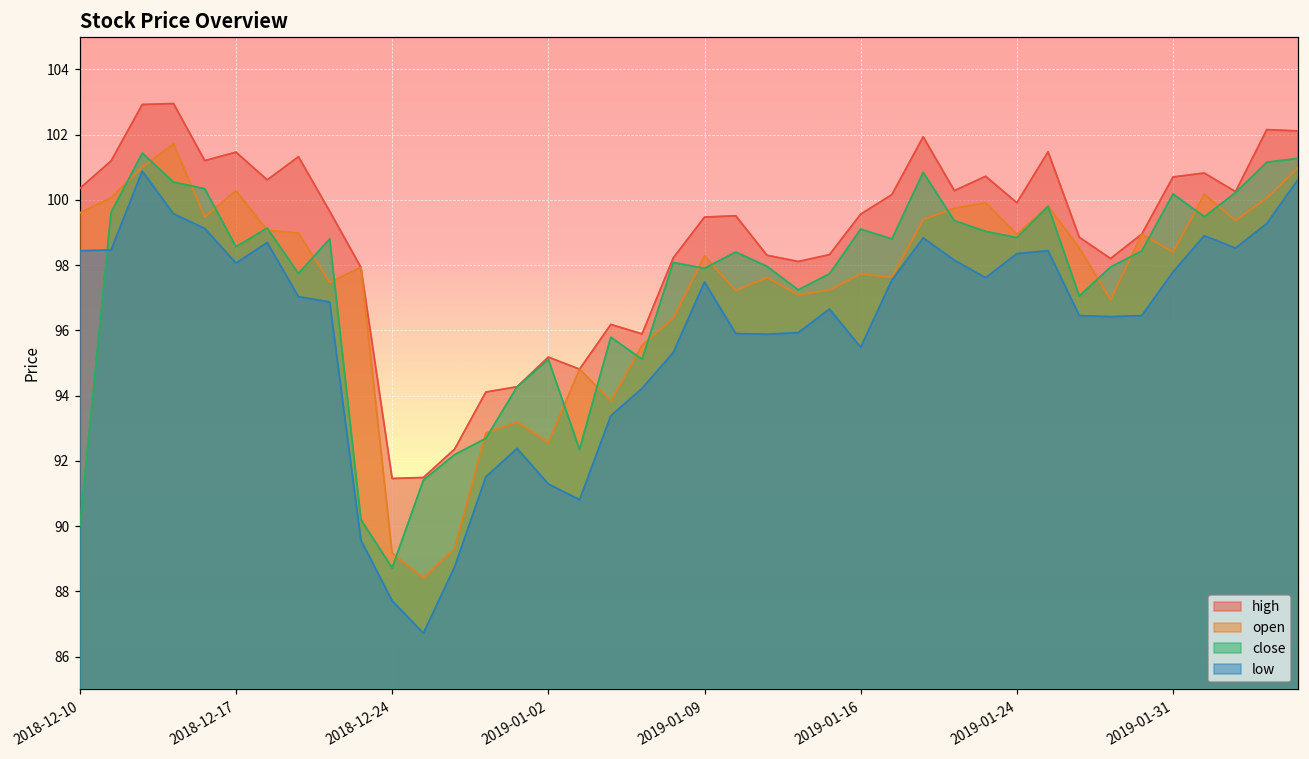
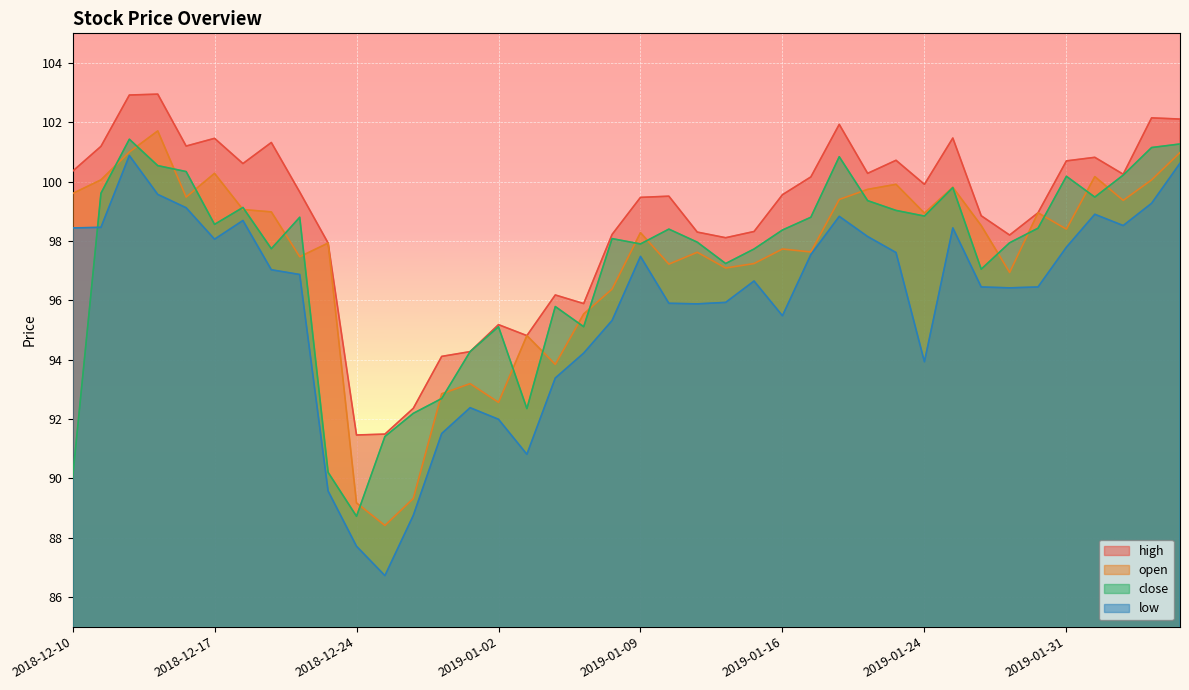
low, 2019-01-02: 91.3 -> 92.0
close, 2019-01-16: 99.1 -> 98.4
low, 2019-01-24: 98.4 -> 93.9
